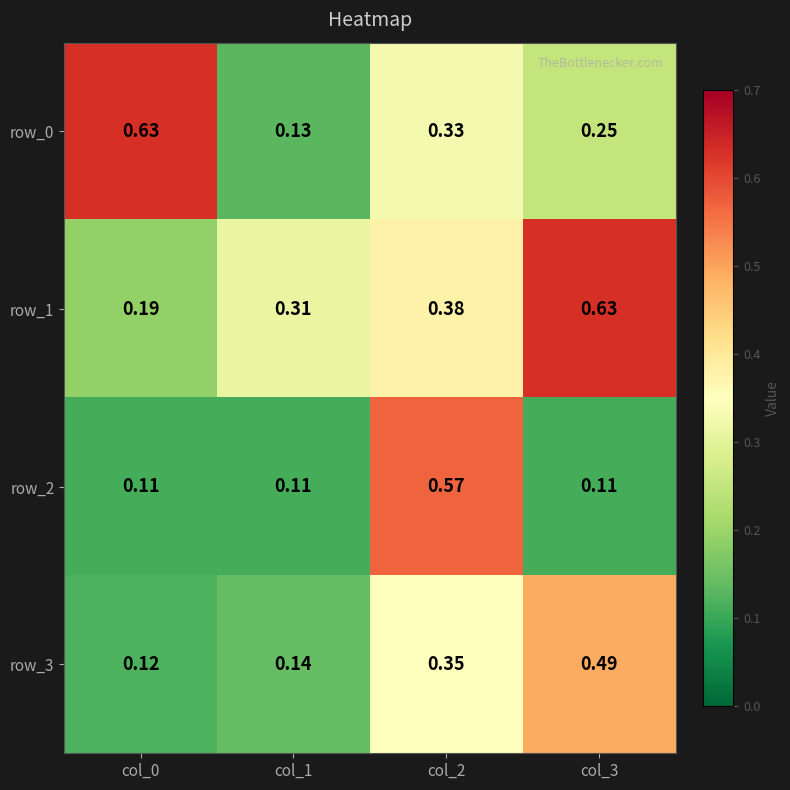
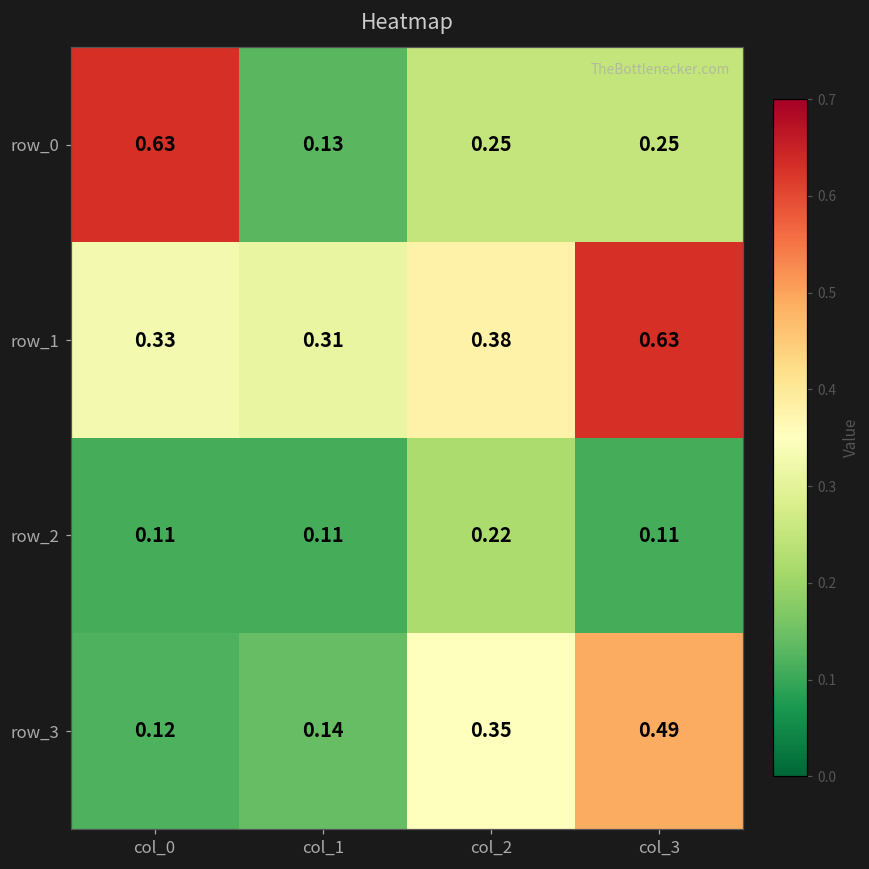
row_0, col_2: 0.33 -> 0.25
row_1, col_0: 0.19 -> 0.33
row_2, col_2: 0.57 -> 0.22
